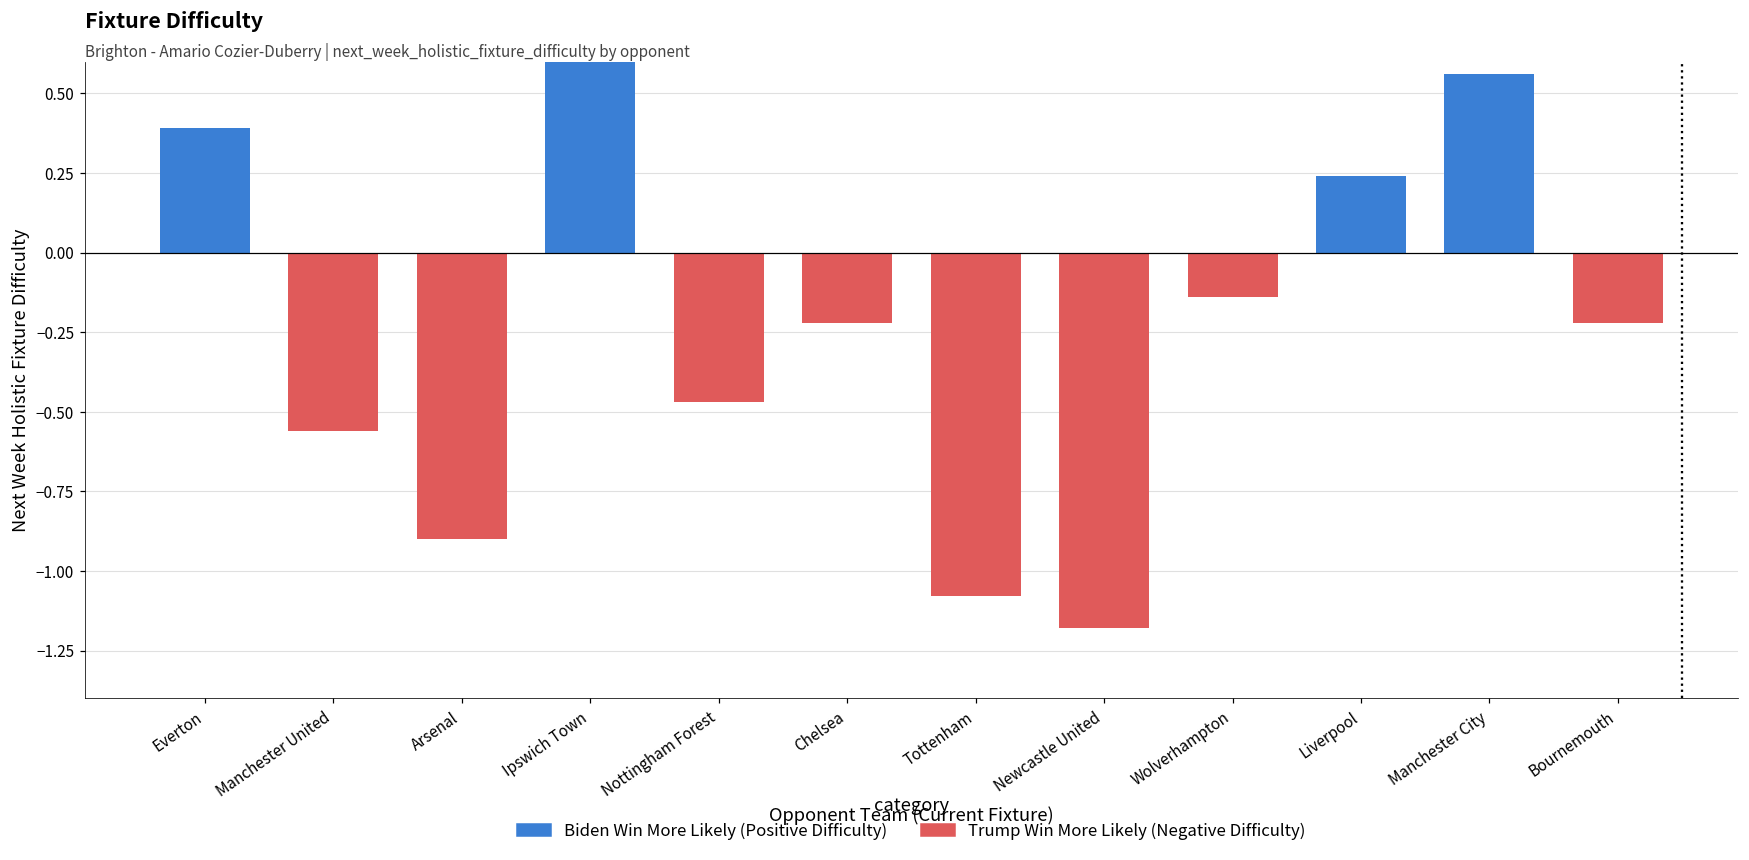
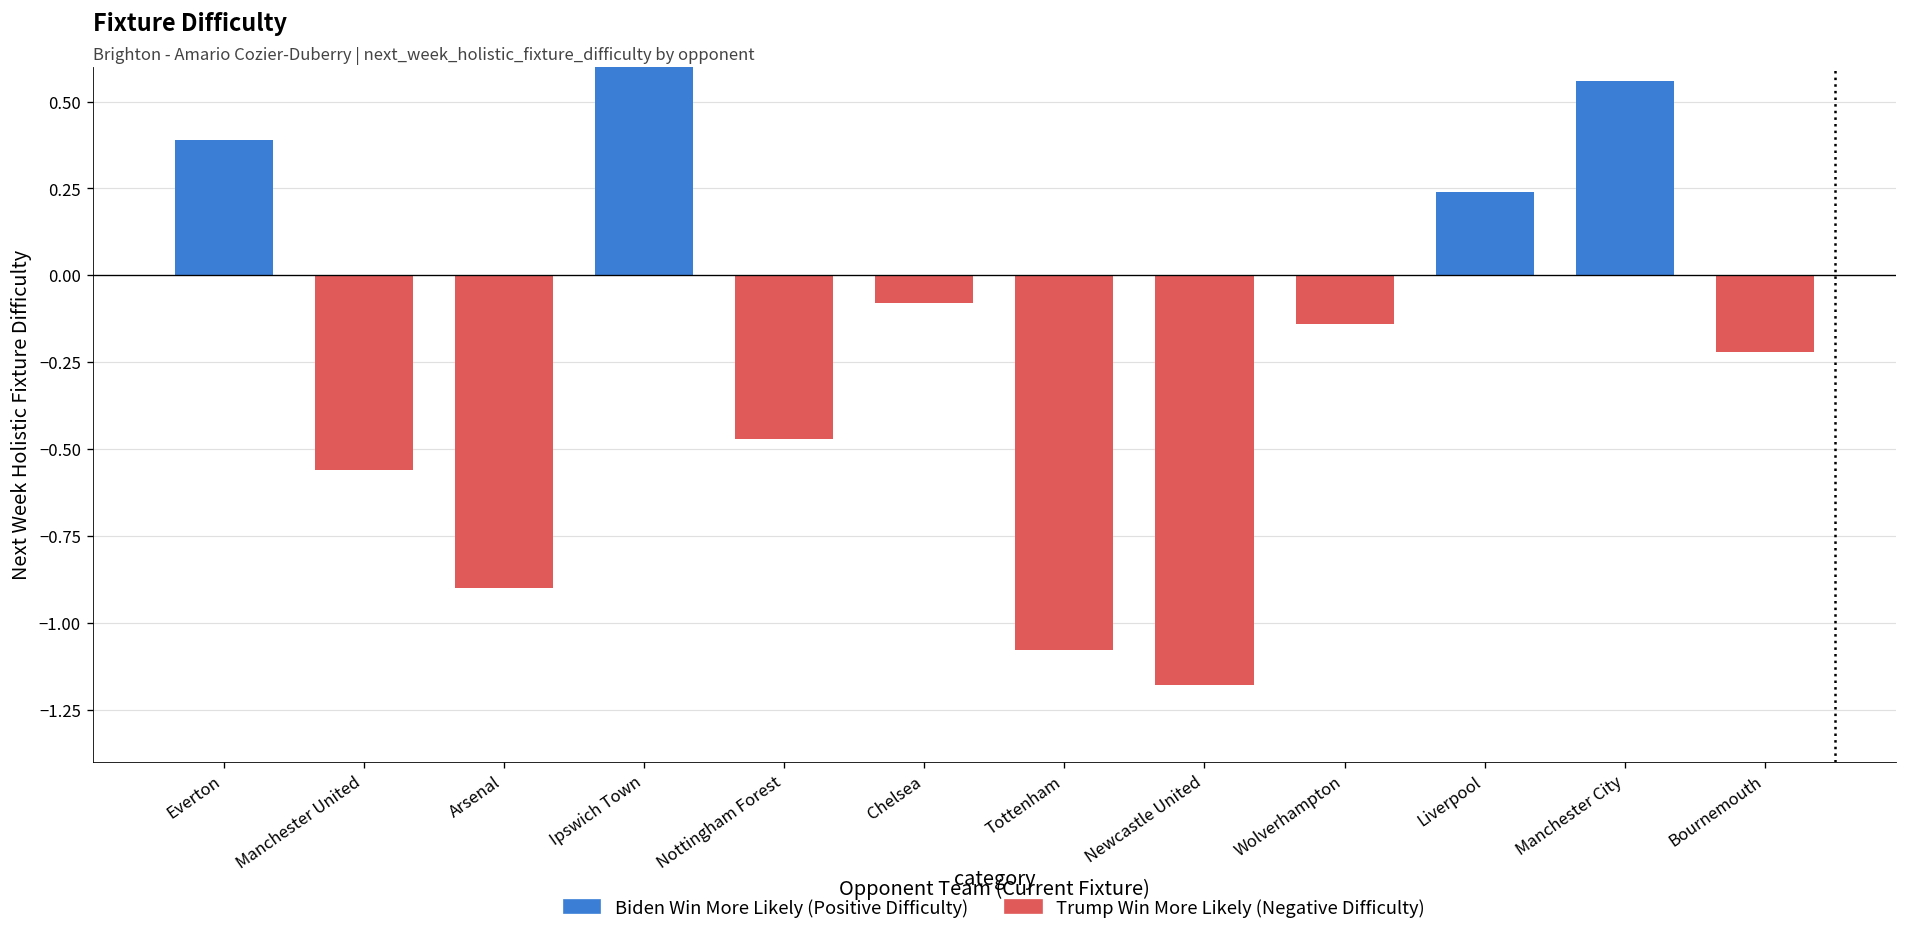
Chelsea: -0.22 -> -0.08
